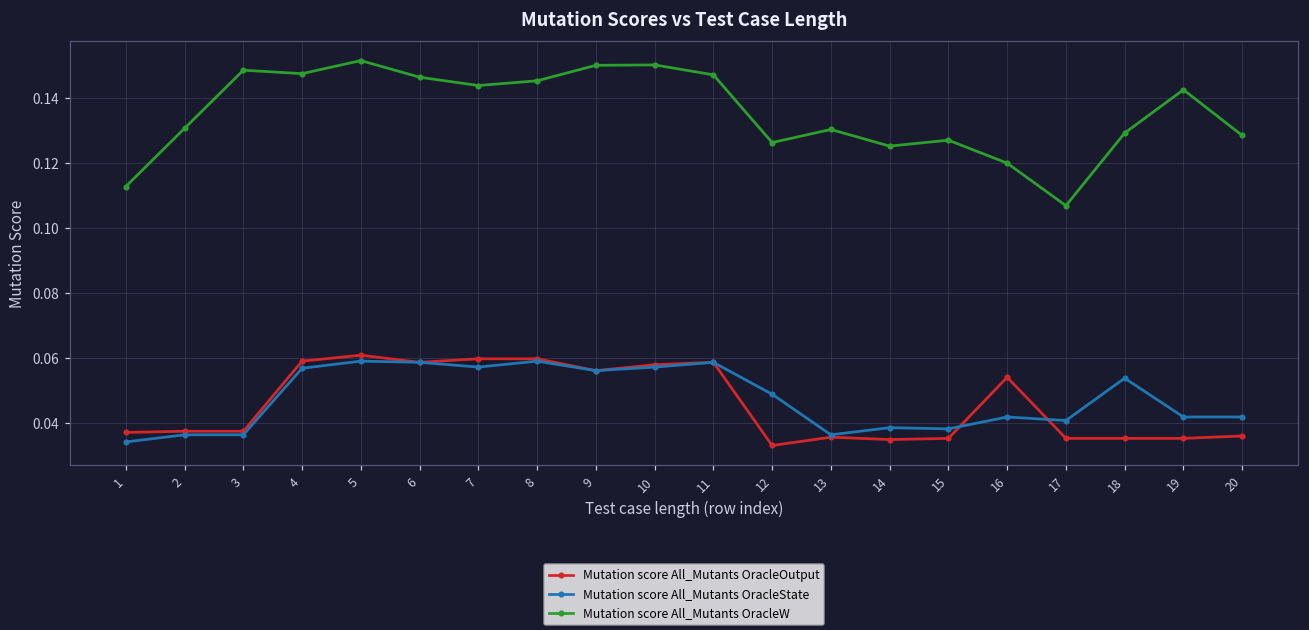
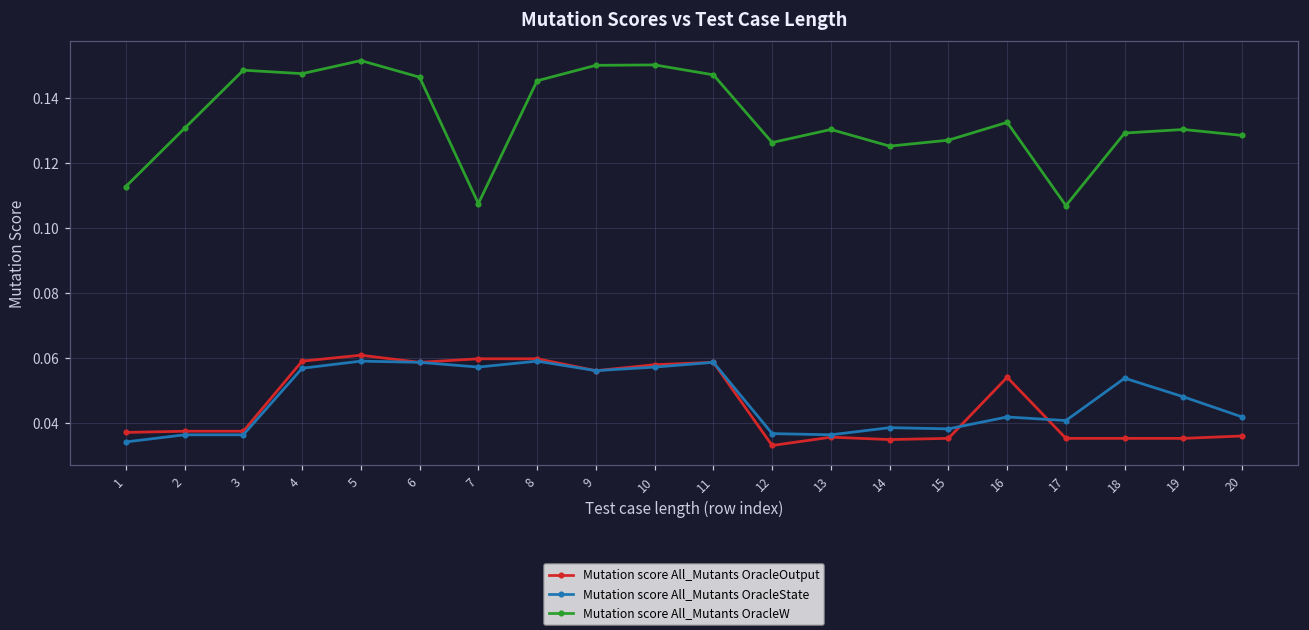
Mutation score All_Mutants OracleW, 7: 0.144 -> 0.108
Mutation score All_Mutants OracleState, 12: 0.049 -> 0.037
Mutation score All_Mutants OracleW, 16: 0.120 -> 0.133
Mutation score All_Mutants OracleState, 19: 0.042 -> 0.048
Mutation score All_Mutants OracleW, 19: 0.143 -> 0.130
